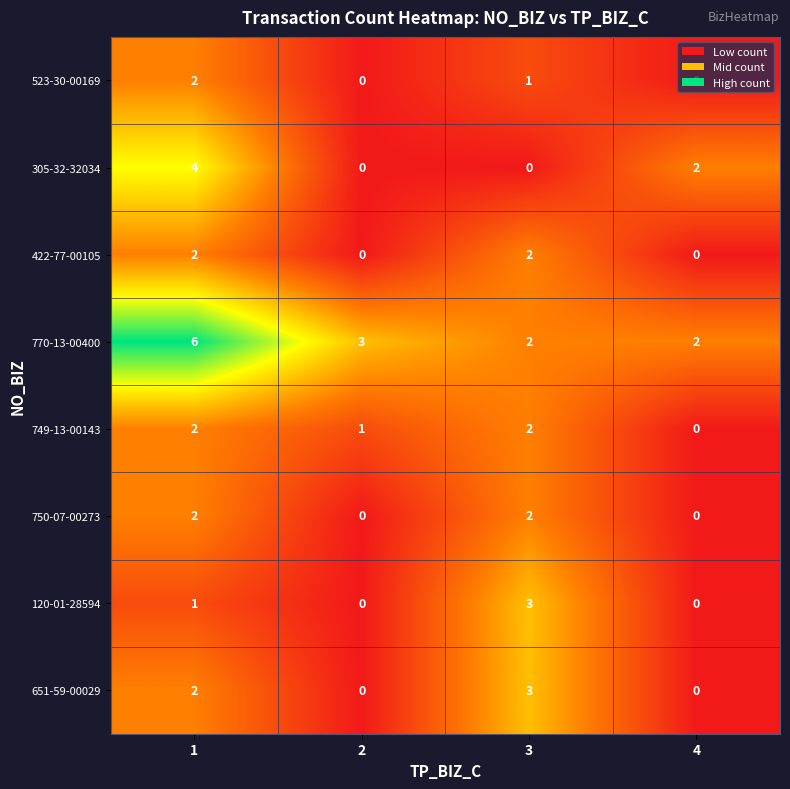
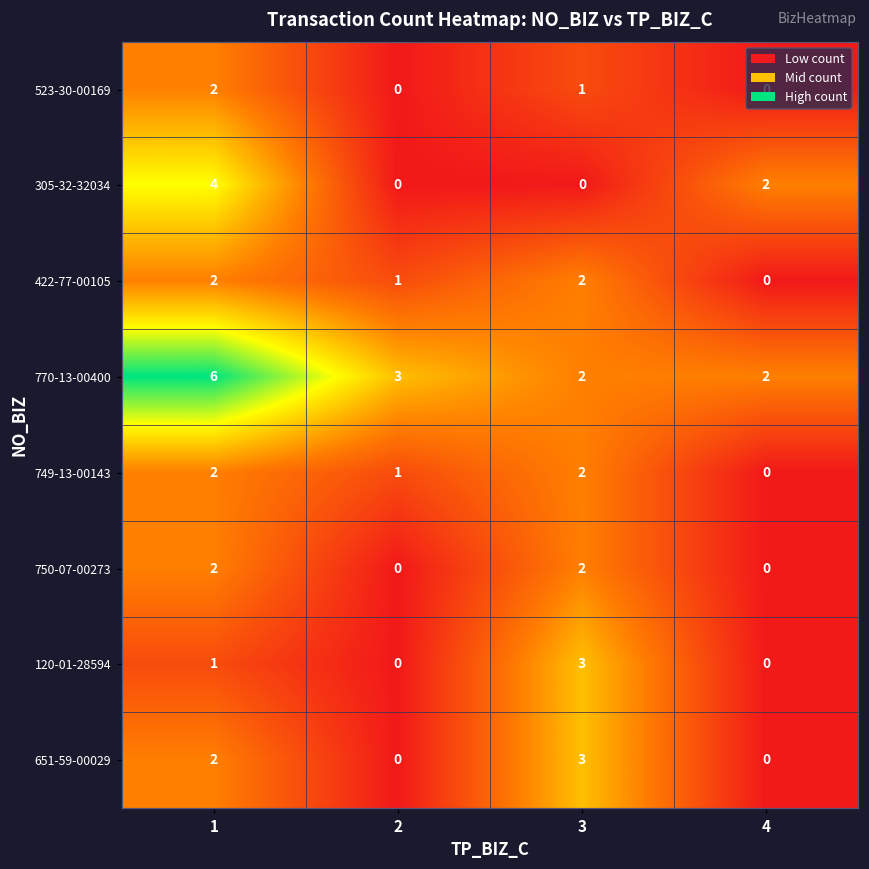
422-77-00105, 2: 0 -> 1
